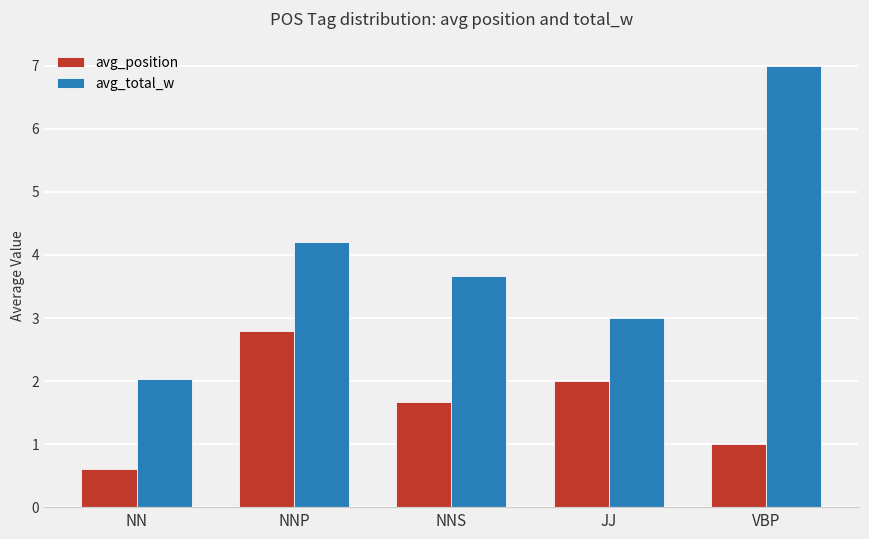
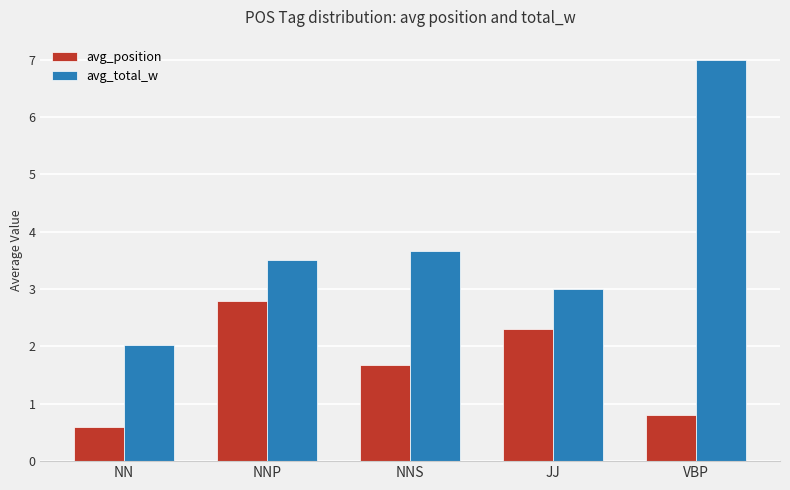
avg_total_w, NNP: 4.2 -> 3.5
avg_position, JJ: 2.0 -> 2.3
avg_position, VBP: 1.0 -> 0.8
